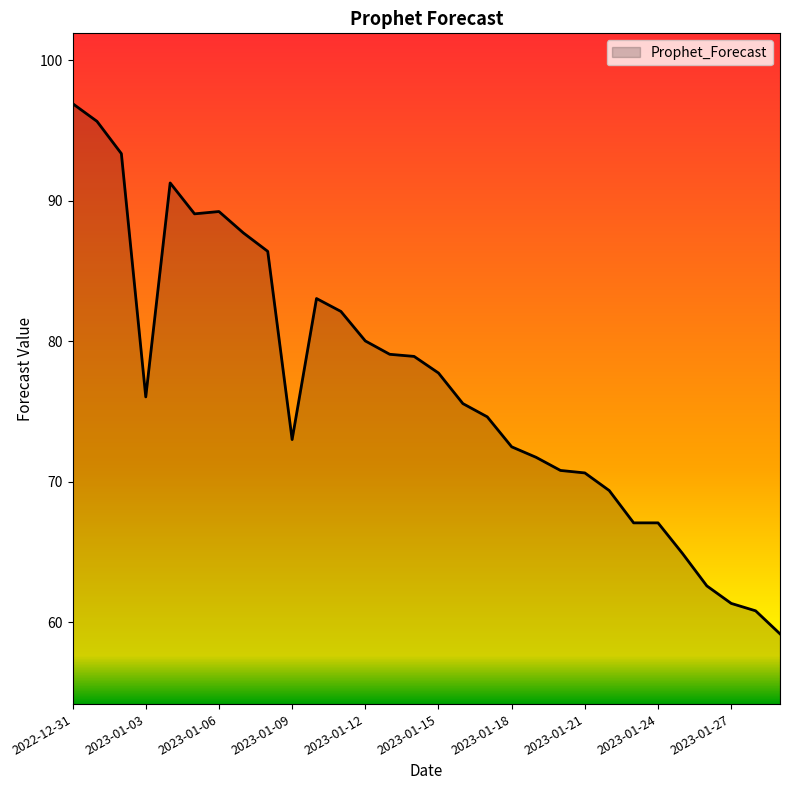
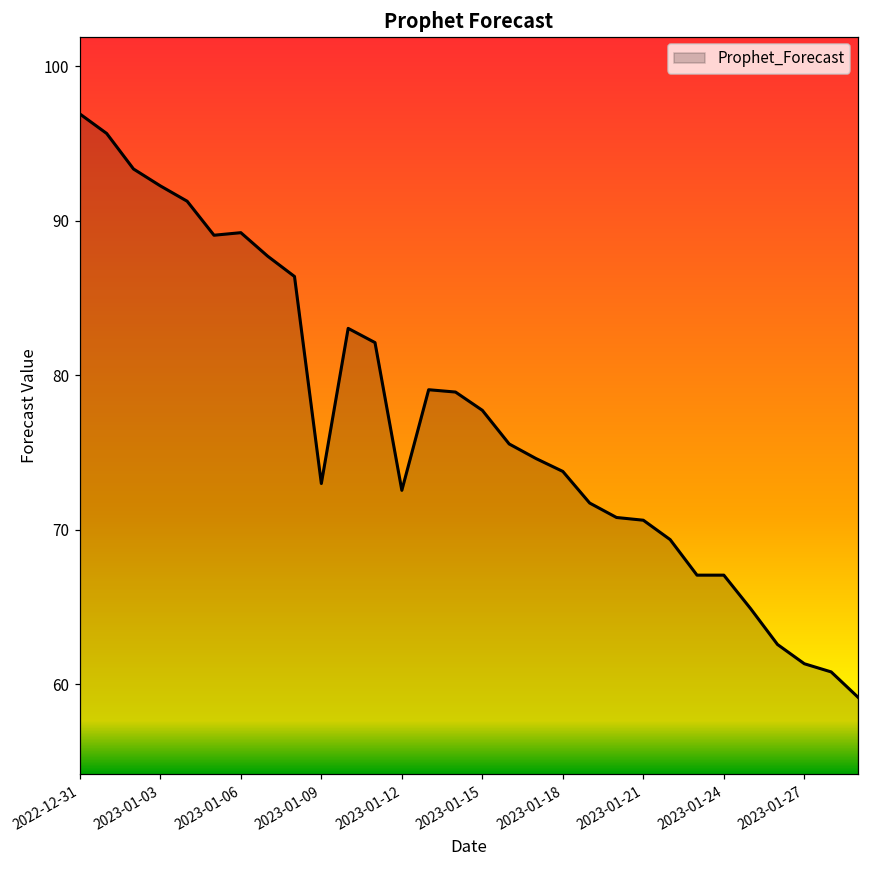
2023-01-03: 76.0 -> 92.3
2023-01-12: 80.0 -> 72.5
2023-01-18: 72.5 -> 73.8
